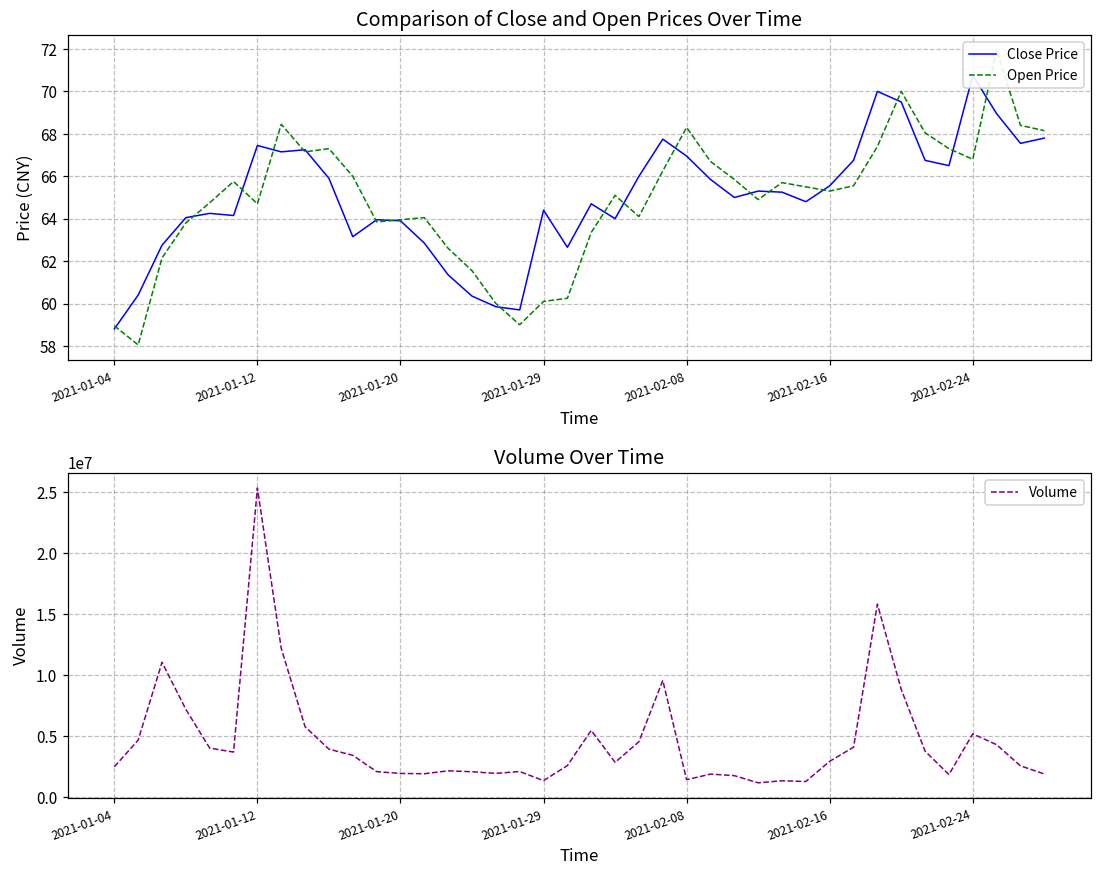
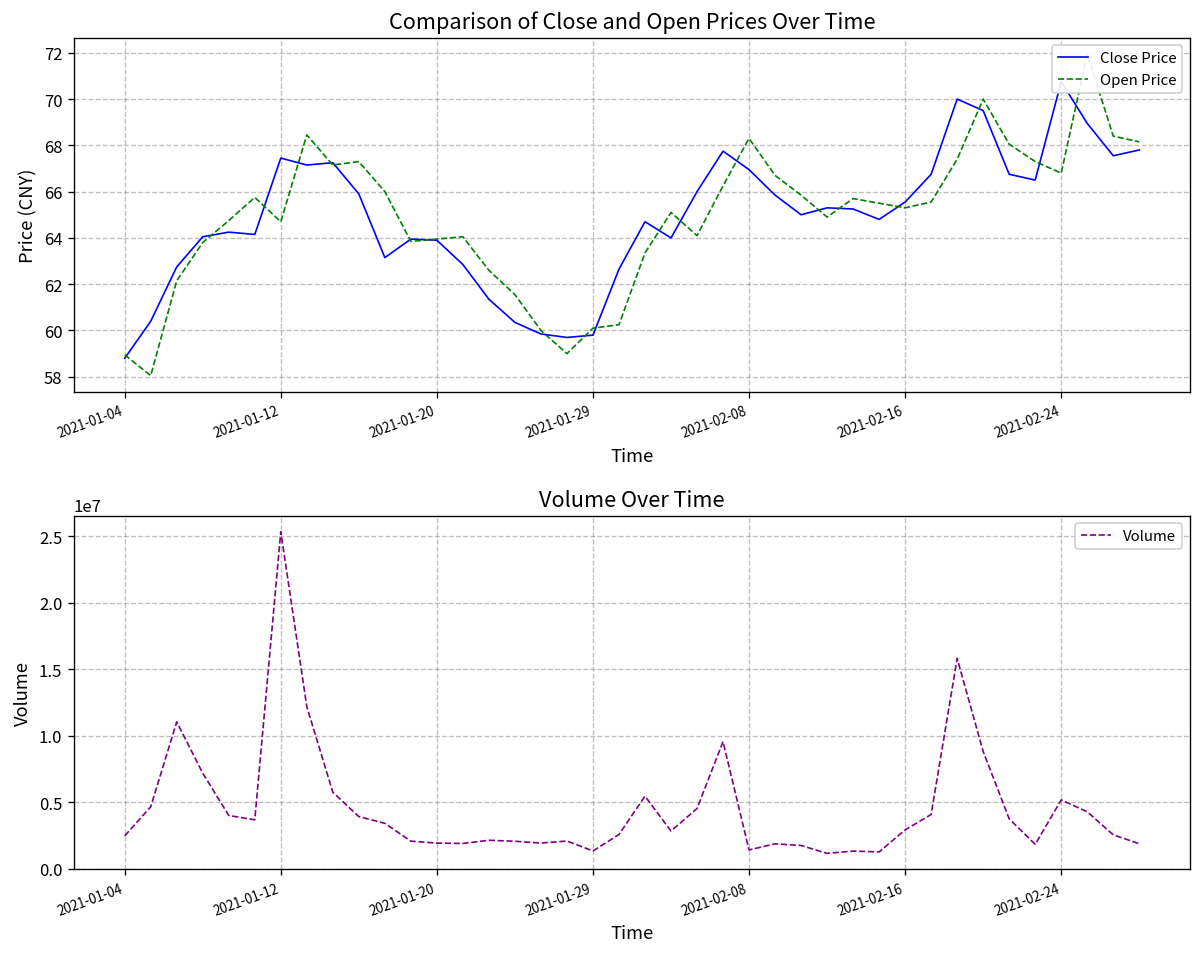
Comparison of Close and Open Prices Over Time, Close Price, 2021-01-29: 64.4 -> 59.8
